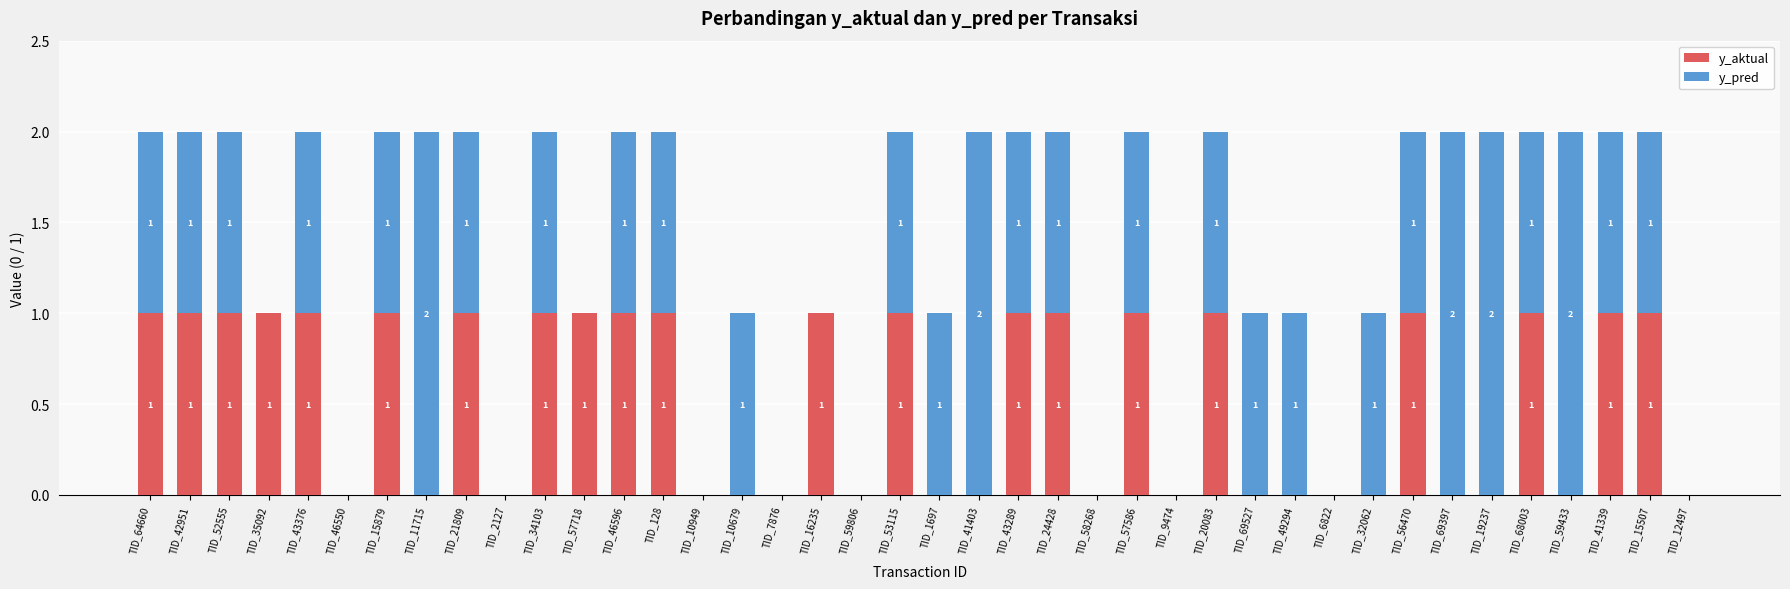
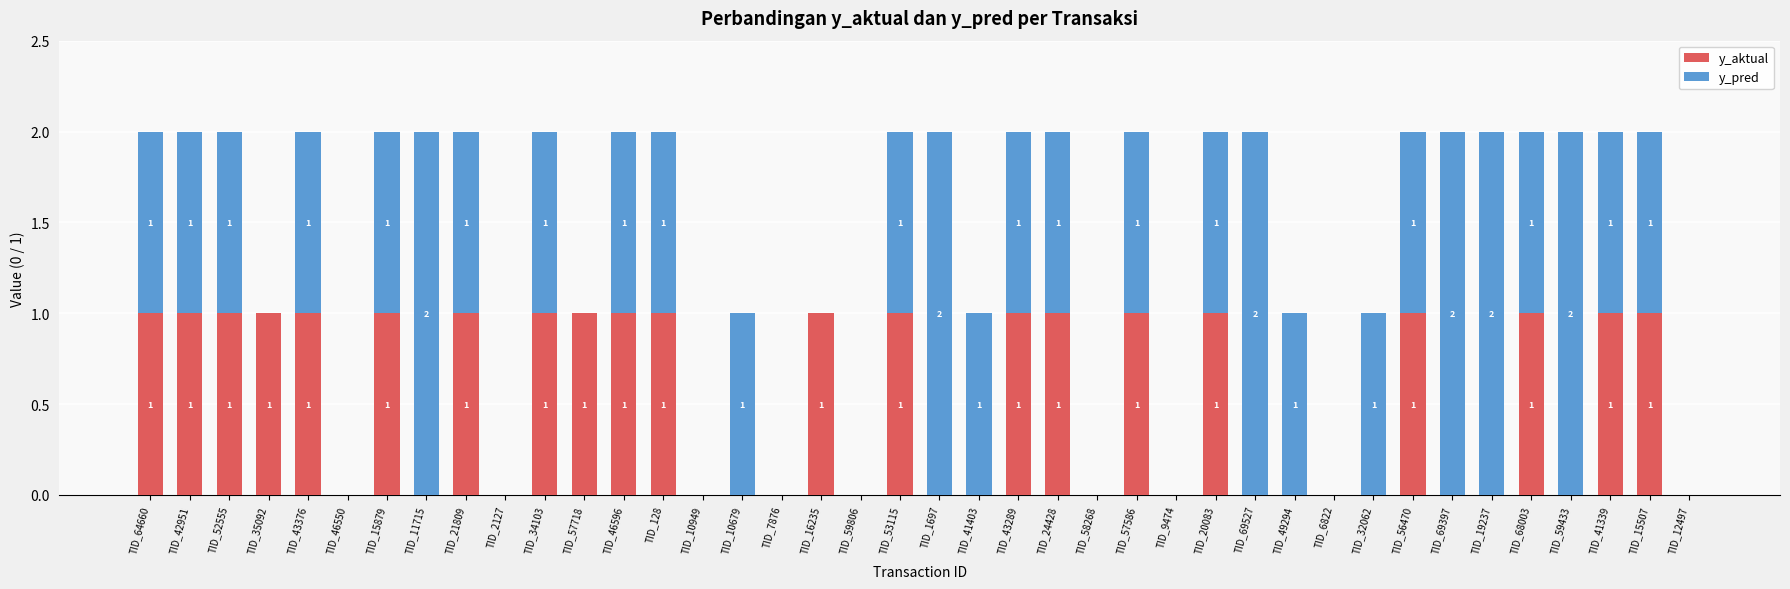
y_pred, TID_1697: 1 -> 2
y_pred, TID_41403: 2 -> 1
y_pred, TID_69527: 1 -> 2
